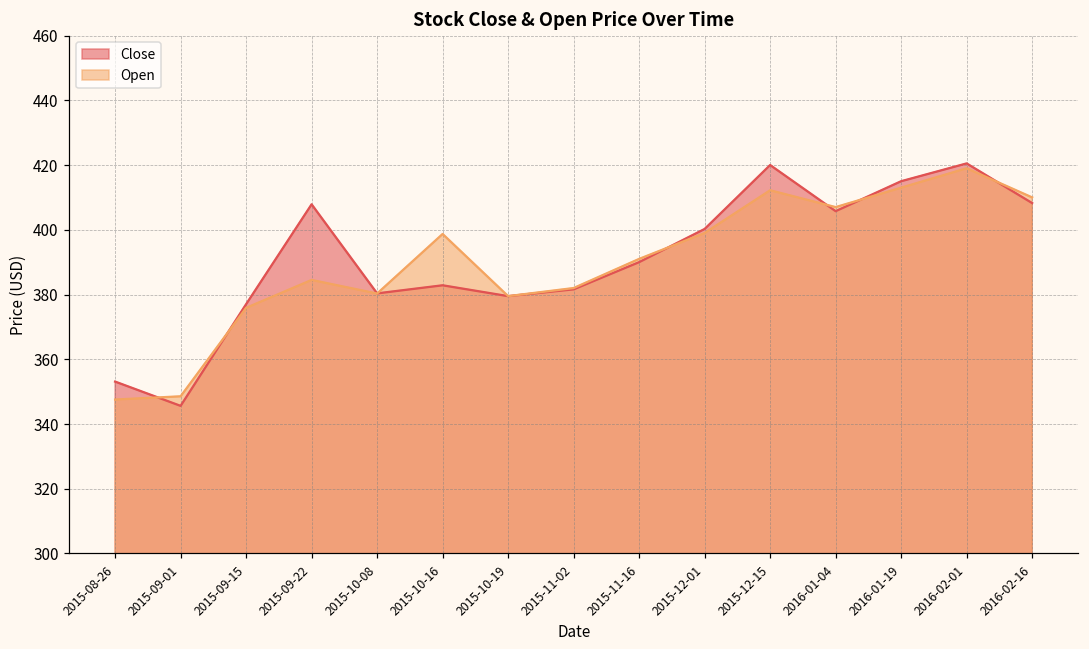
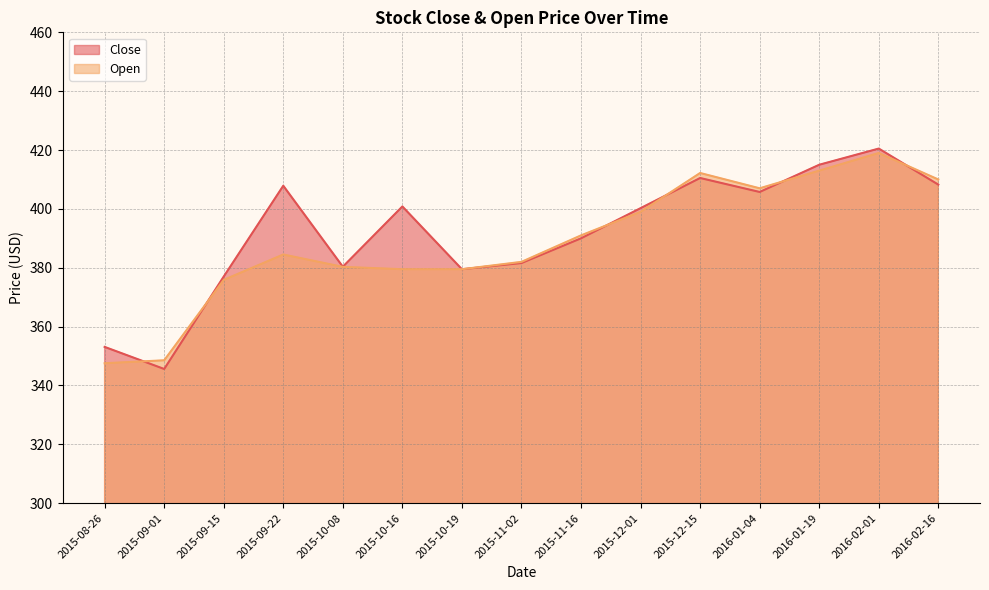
Close, 2015-10-16: 383 -> 401
Open, 2015-10-16: 399 -> 380
Close, 2015-12-15: 420 -> 411
